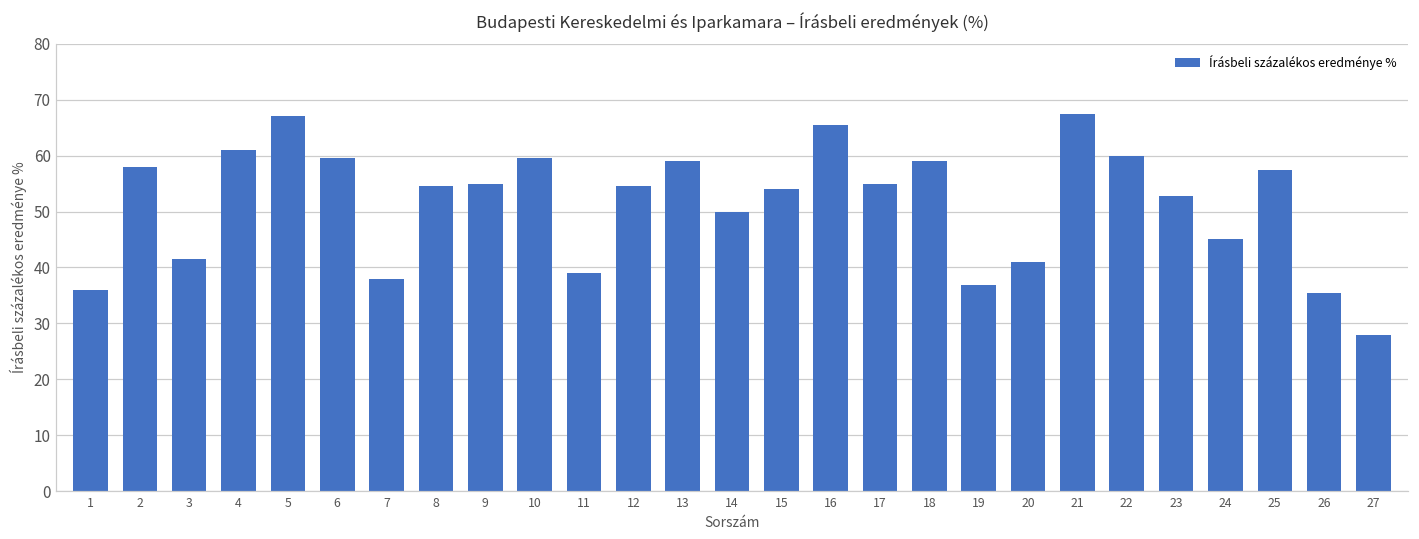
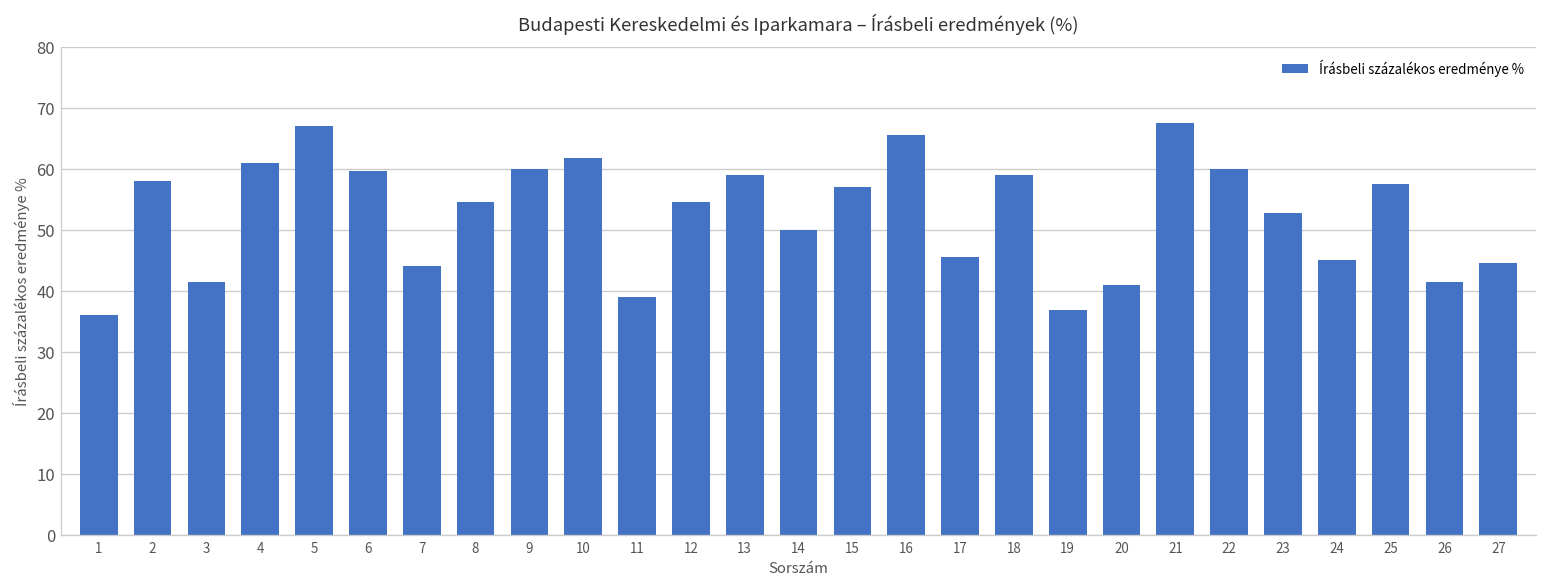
7: 38 -> 44
9: 55 -> 60
10: 60 -> 62
15: 54 -> 57
17: 55 -> 46
26: 35 -> 42
27: 28 -> 44
